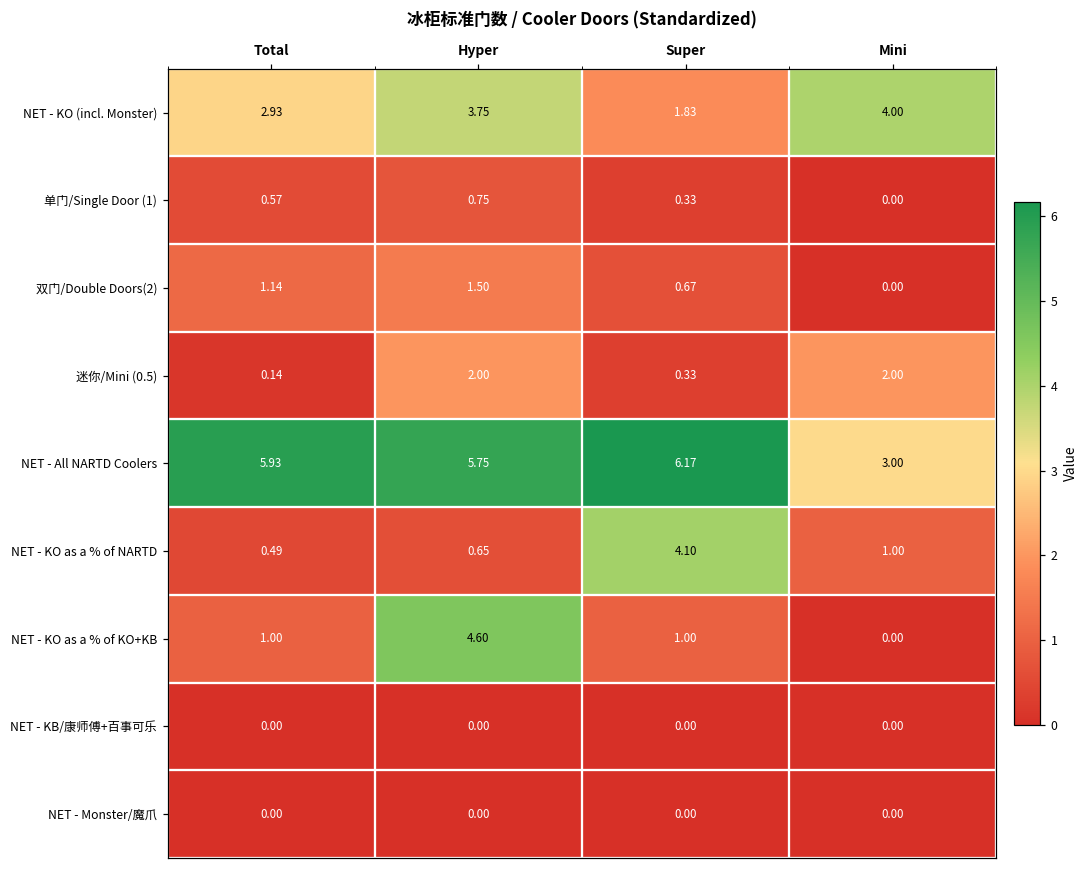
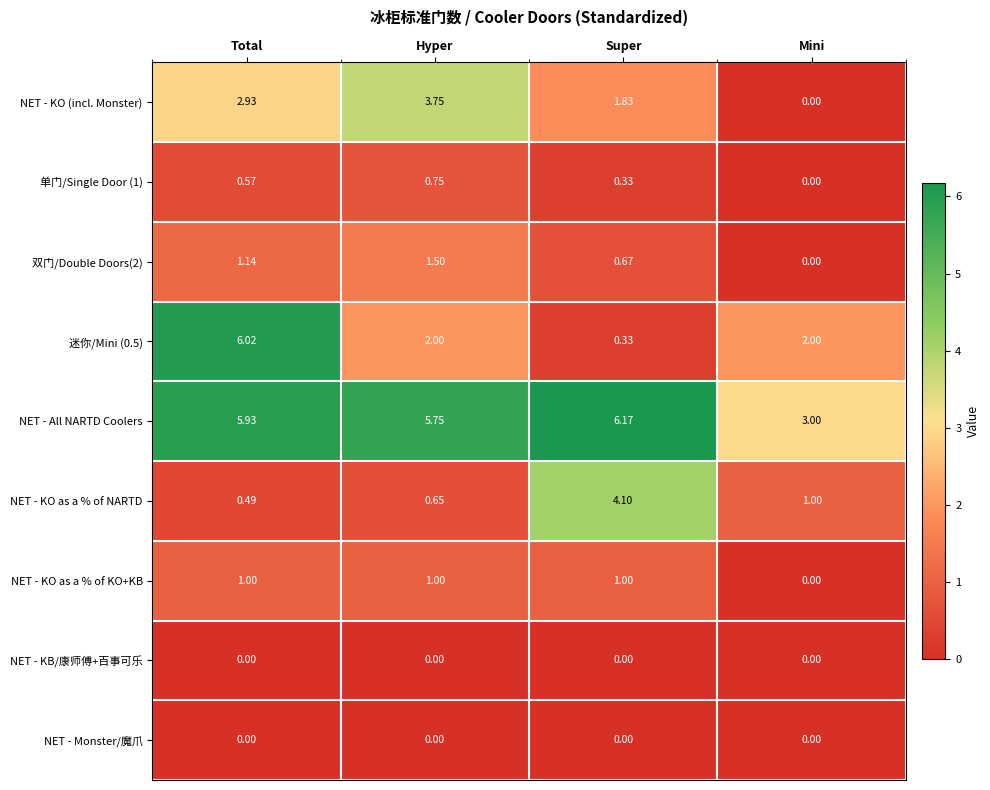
NET - KO (incl. Monster), Mini: 4.00 -> 0.00
迷你/Mini (0.5), Total: 0.14 -> 6.02
NET - KO as a % of KO+KB, Hyper: 4.60 -> 1.00
